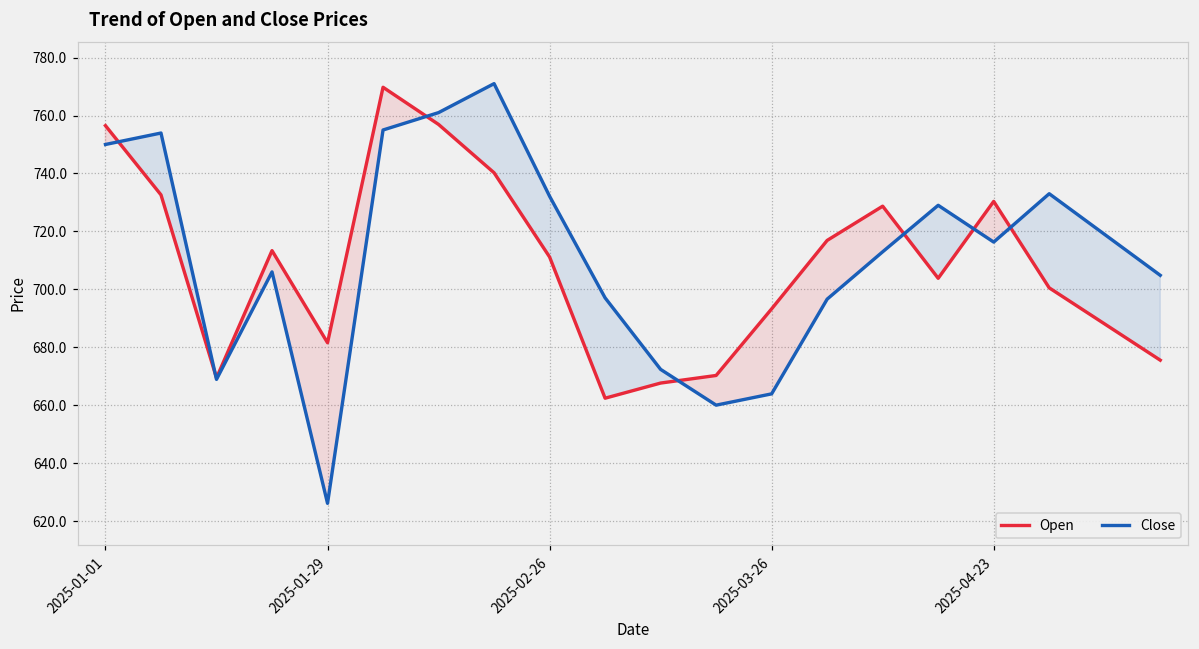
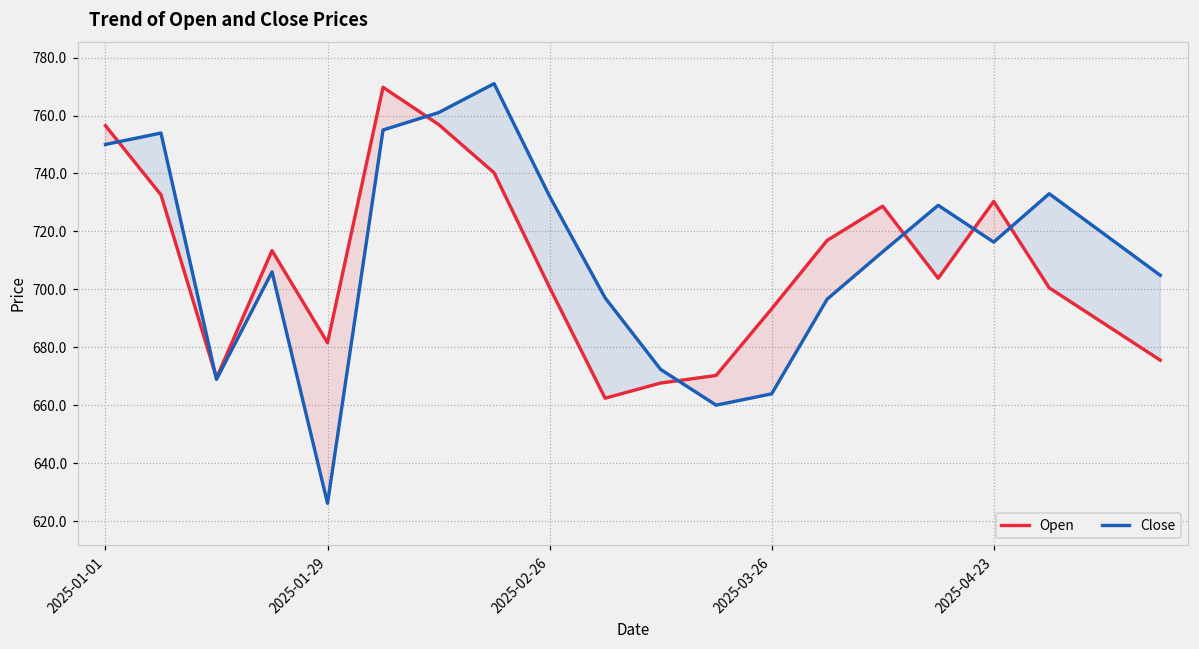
Open, 2025-02-26: 711 -> 701
